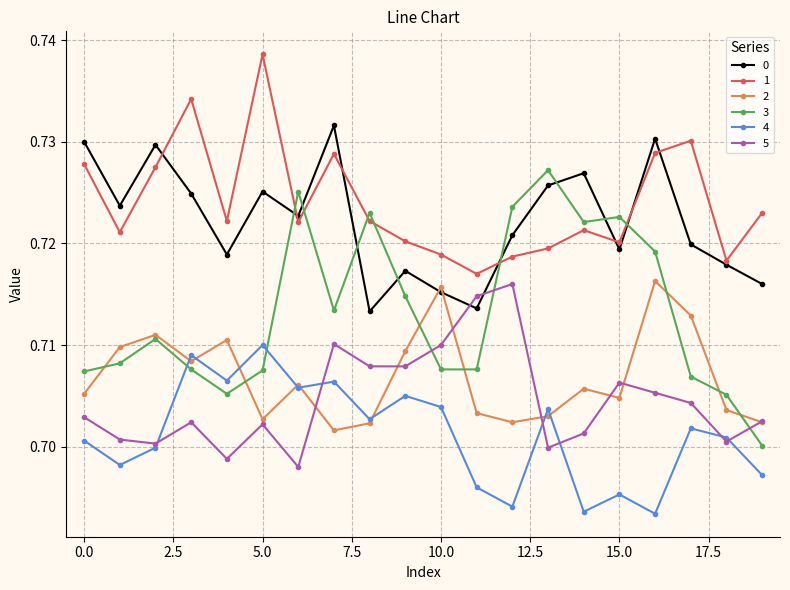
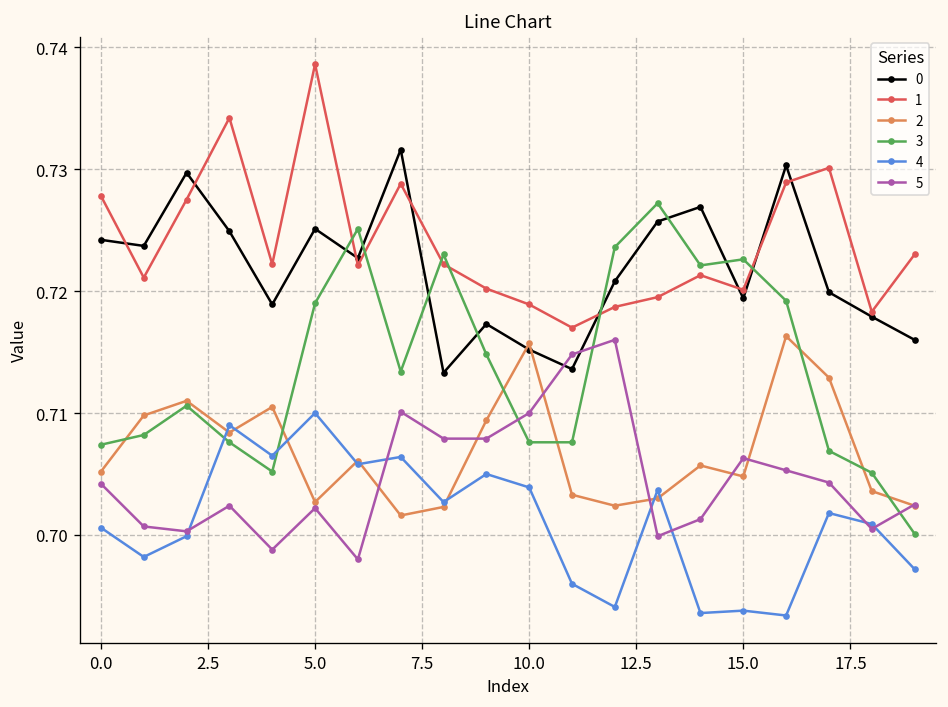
0, 0.0: 0.7300 -> 0.7242
5, 0.0: 0.7029 -> 0.7042
3, 5.0: 0.7075 -> 0.7190
4, 15.0: 0.6953 -> 0.6938
